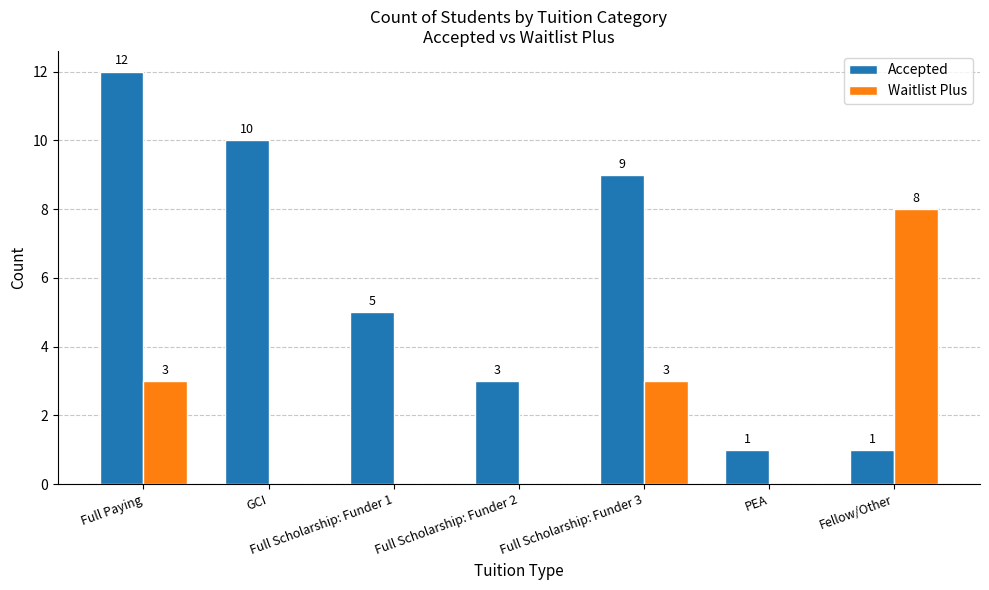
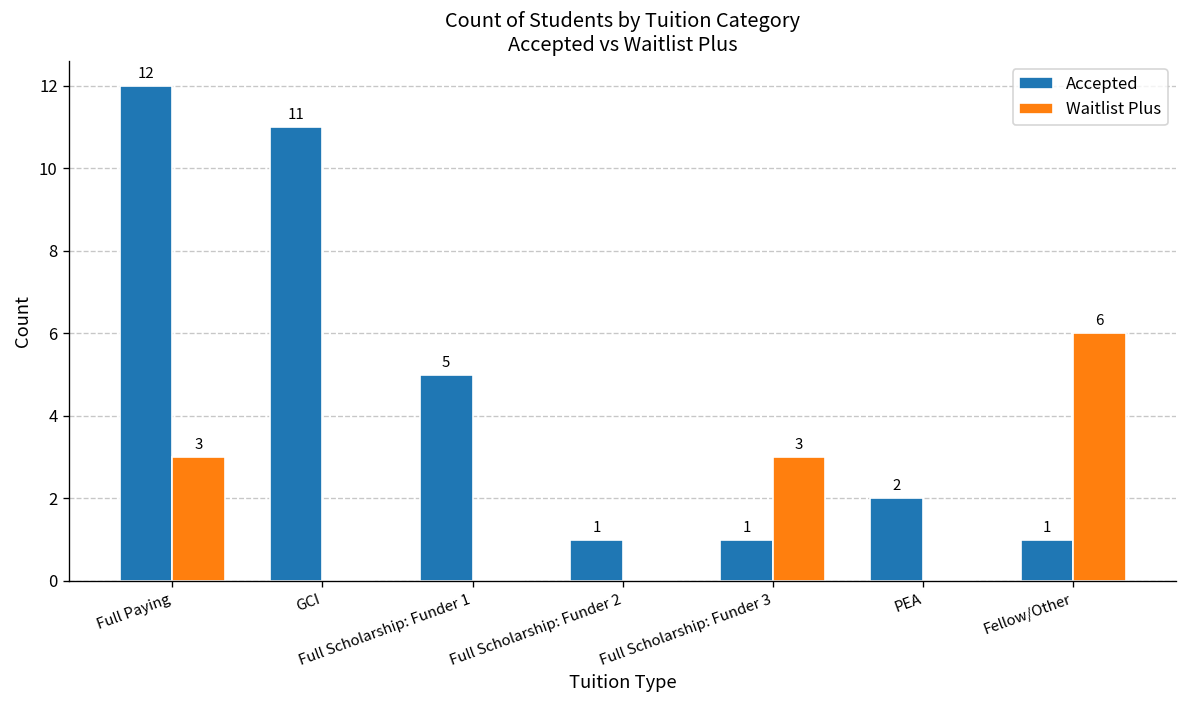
Accepted, GCI: 10 -> 11
Accepted, Full Scholarship: Funder 2: 3 -> 1
Accepted, Full Scholarship: Funder 3: 9 -> 1
Accepted, PEA: 1 -> 2
Waitlist Plus, Fellow/Other: 8 -> 6
